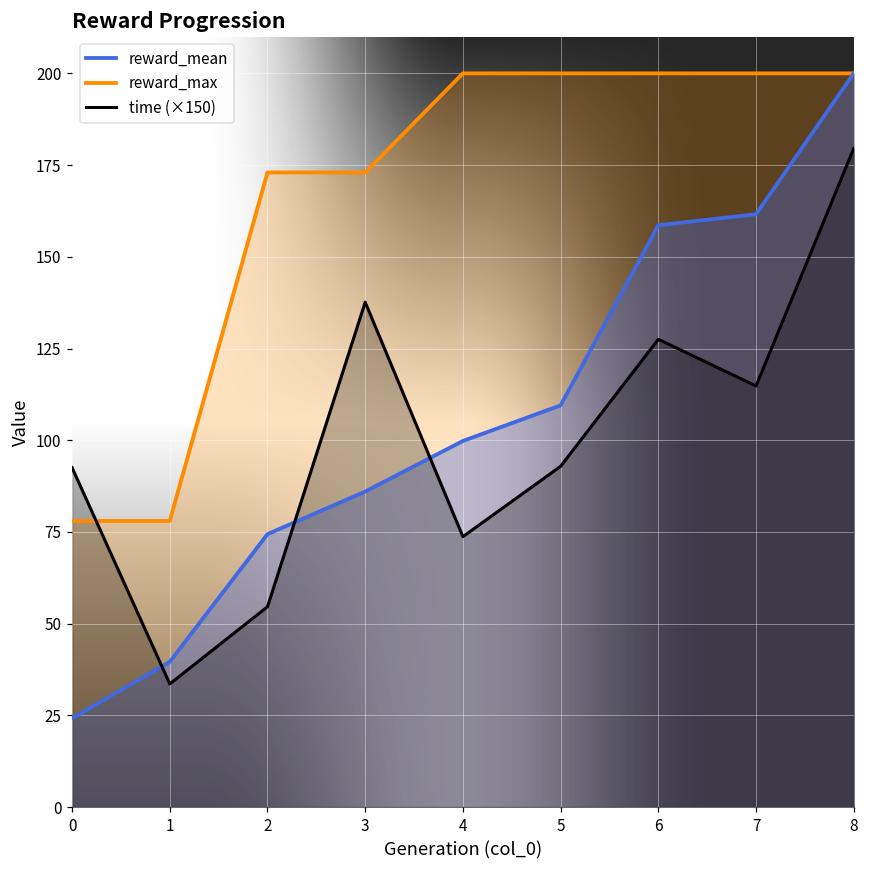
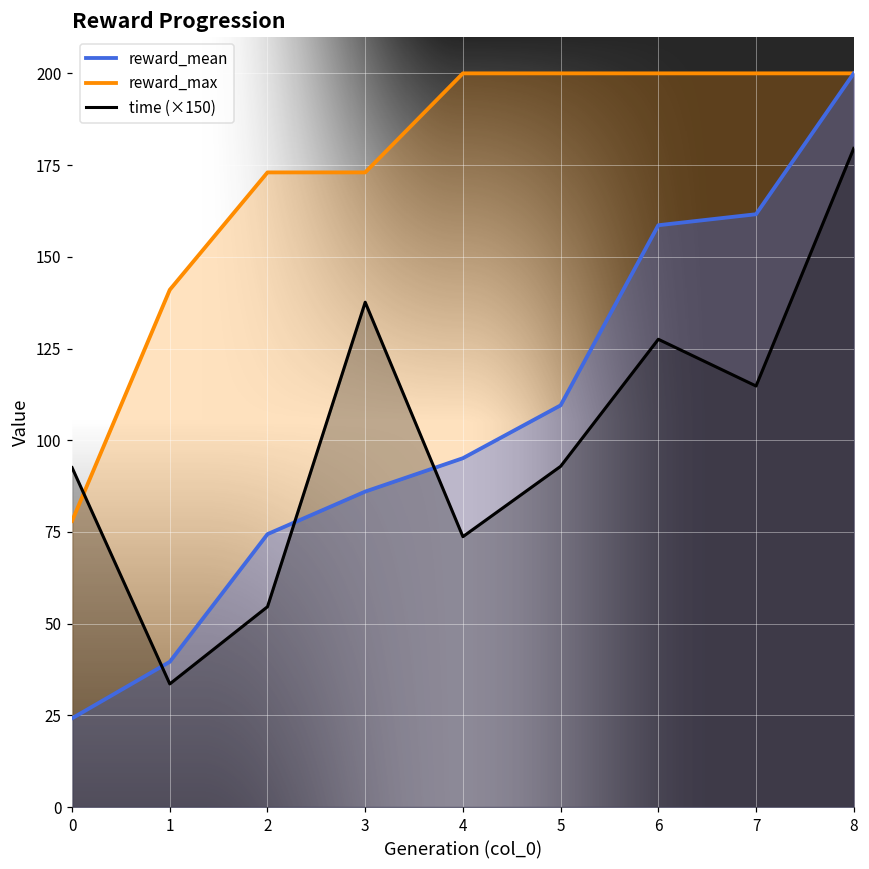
reward_max, 1: 78 -> 141
reward_mean, 4: 100 -> 95
